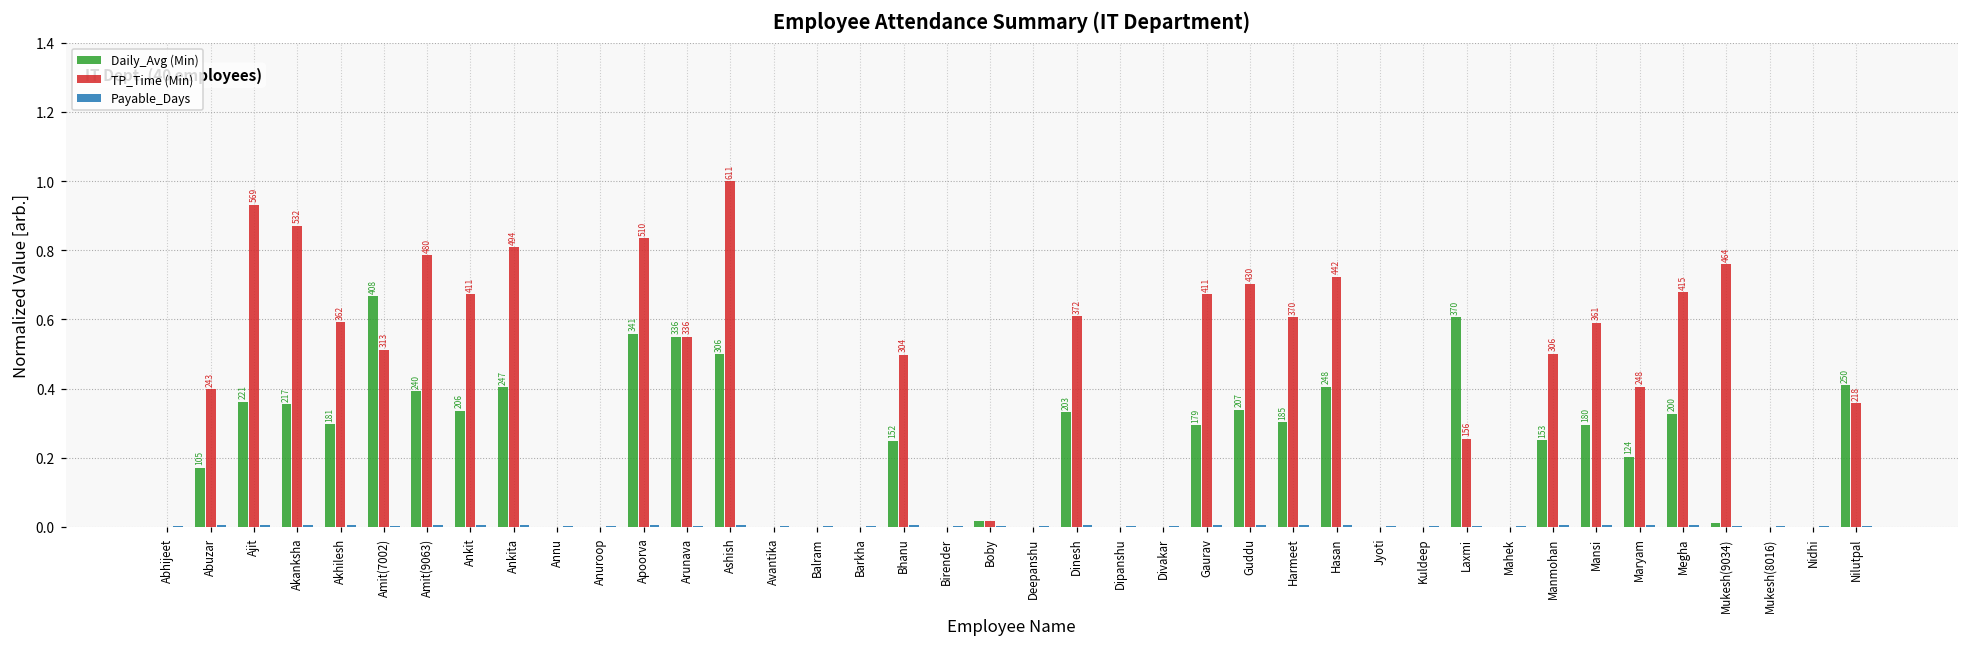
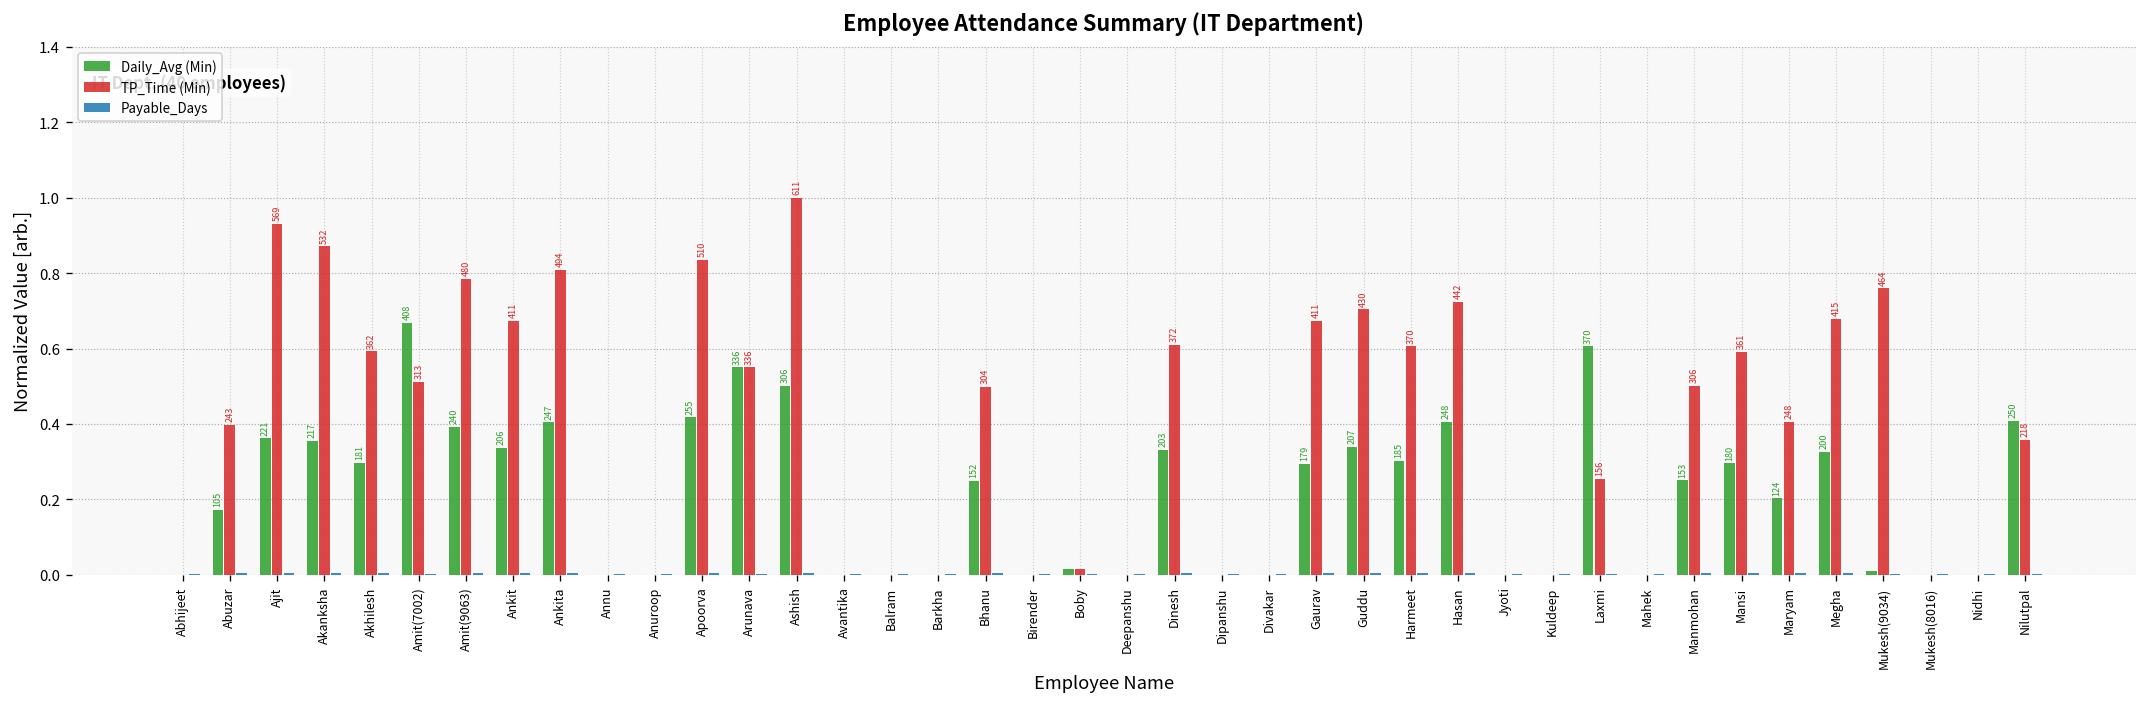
Daily_Avg (Min), Apoorva: 341 -> 255
